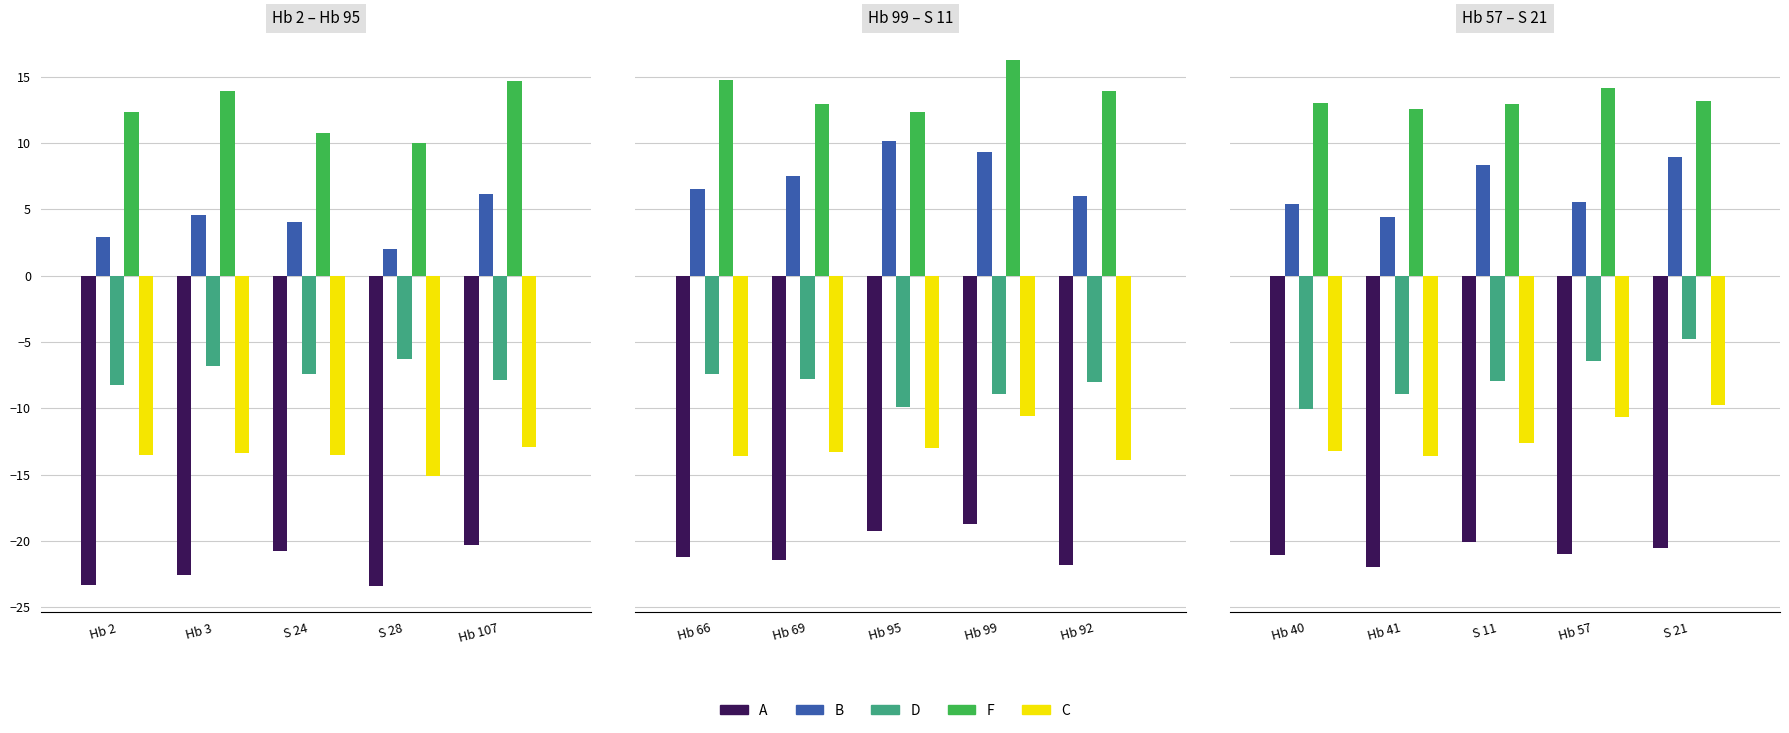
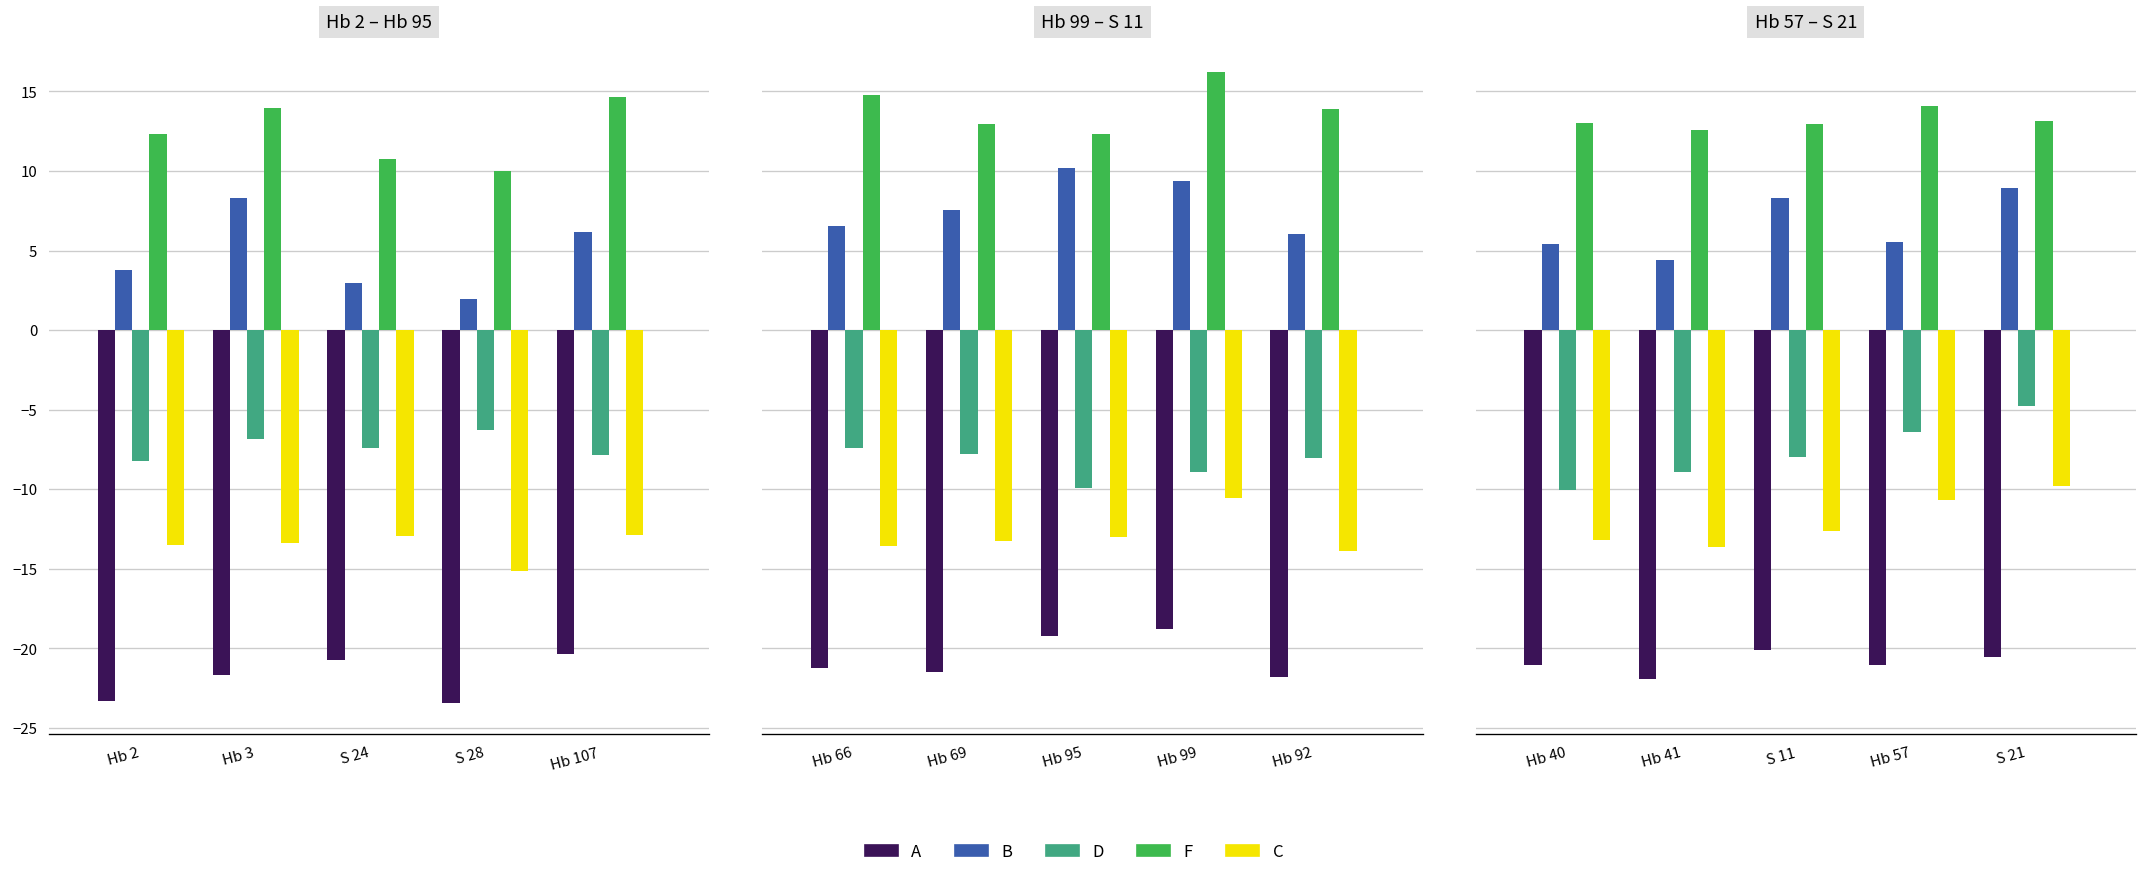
Hb 2 – Hb 95, B, Hb 2: 2.9 -> 3.8
Hb 2 – Hb 95, A, Hb 3: -22.6 -> -21.7
Hb 2 – Hb 95, B, Hb 3: 4.5 -> 8.3
Hb 2 – Hb 95, B, S 24: 4.0 -> 2.9
Hb 2 – Hb 95, C, S 24: -13.5 -> -12.9
